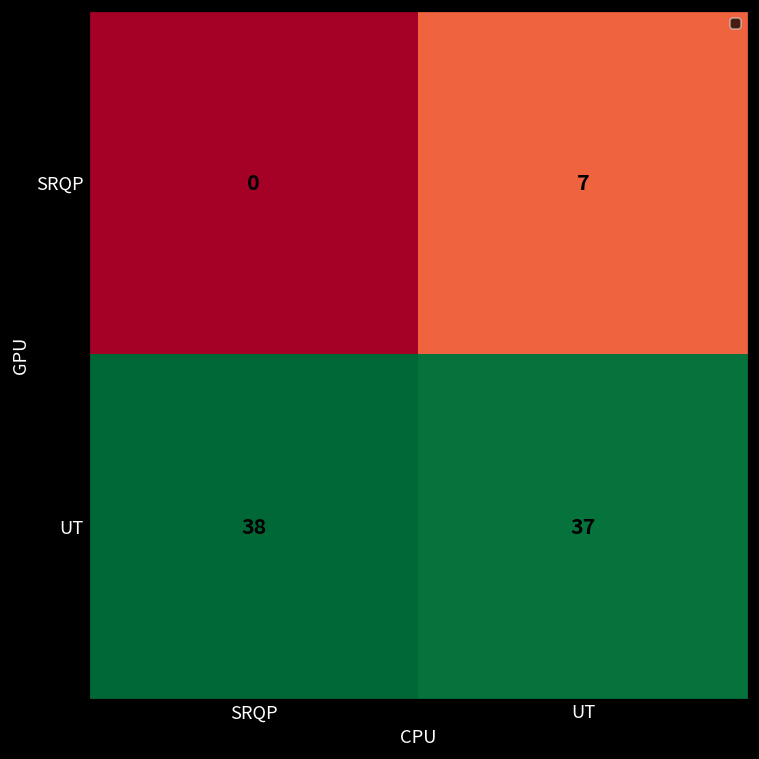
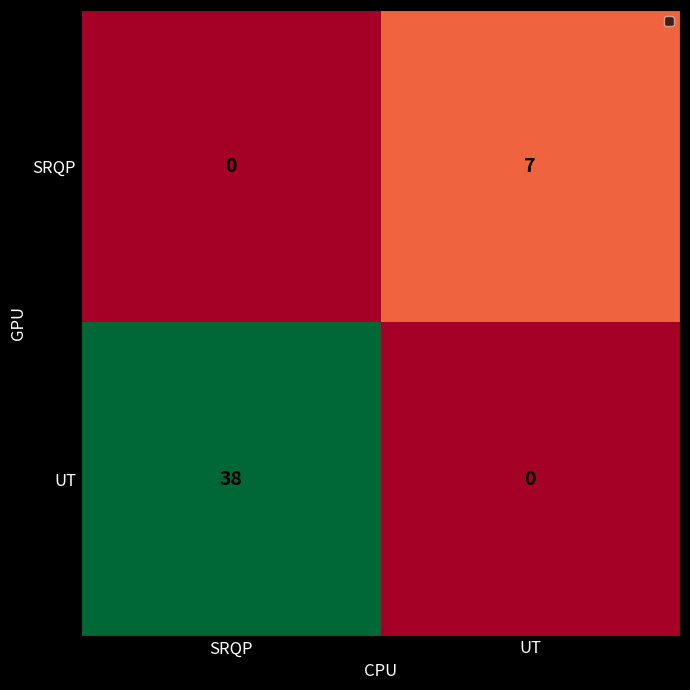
UT, UT: 37 -> 0
